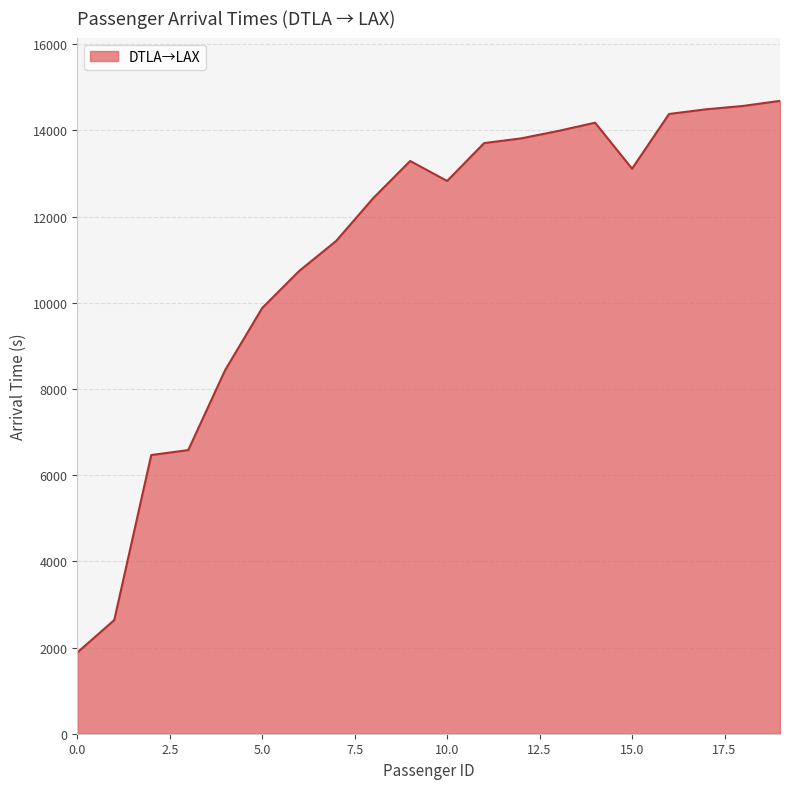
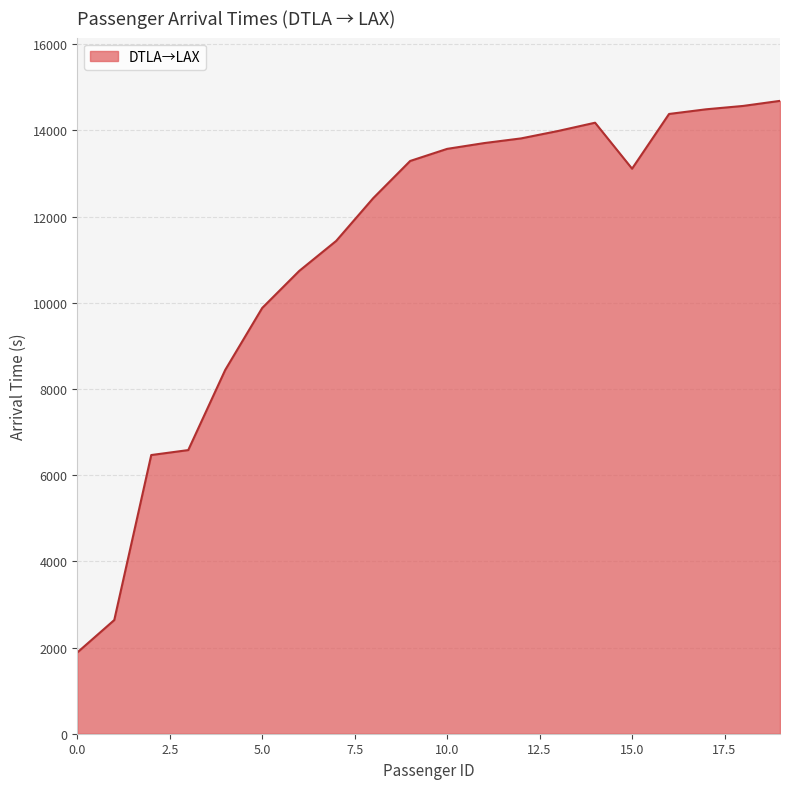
10.0: 12800 -> 13600
